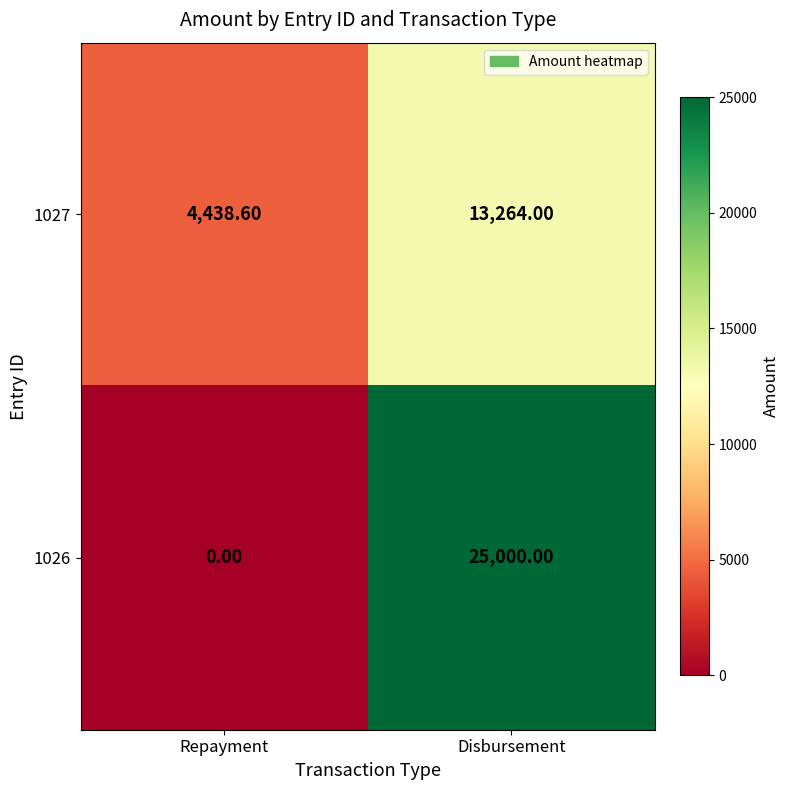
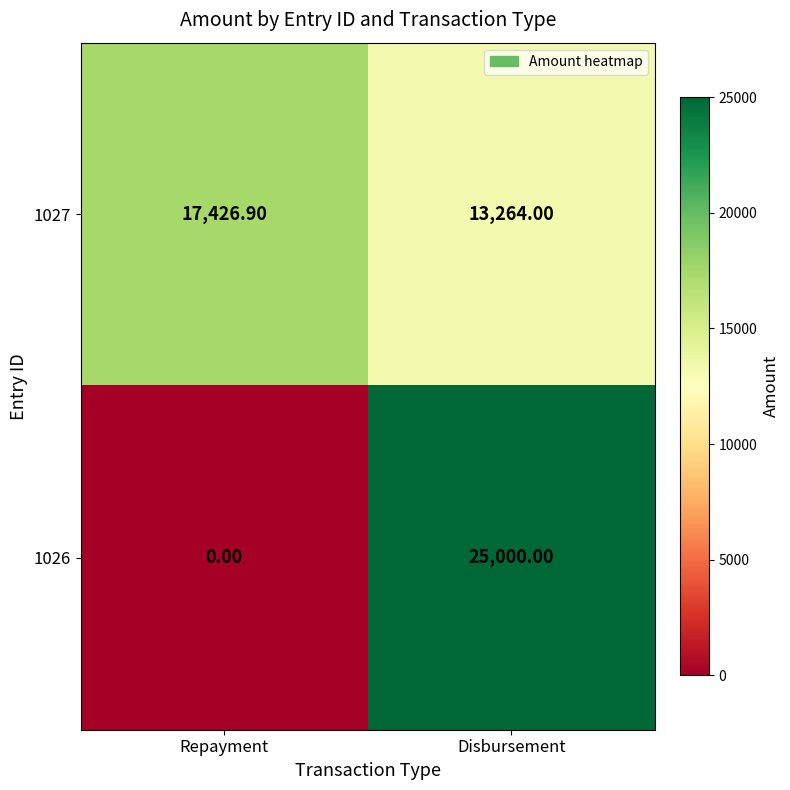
1027, Repayment: 4,438.60 -> 17,426.90
